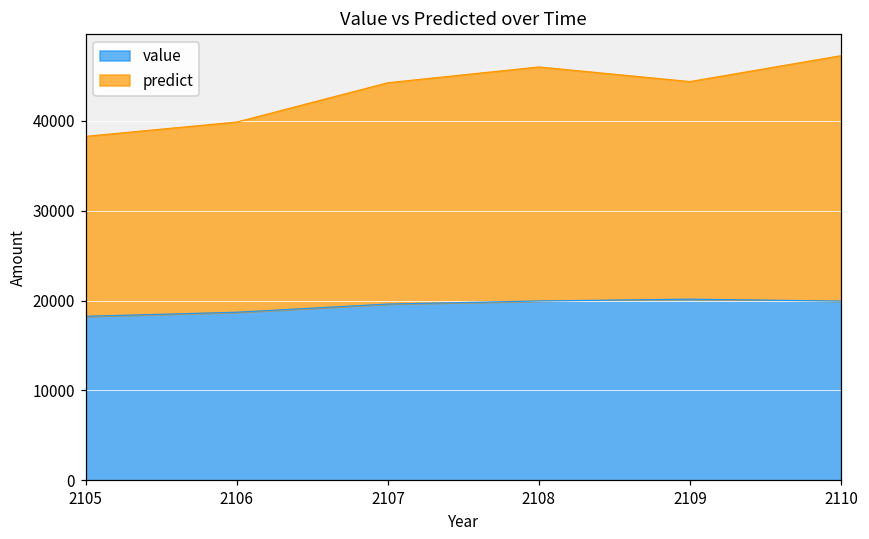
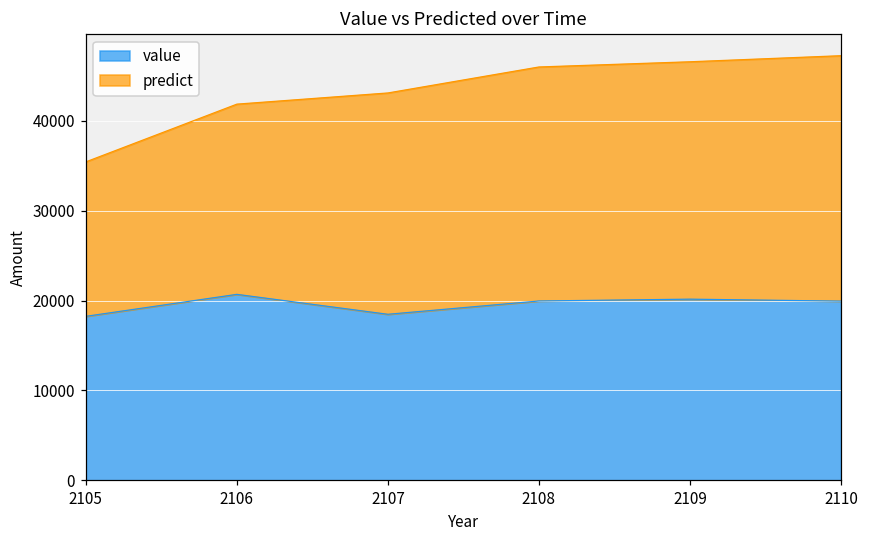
predict, 2105: 20000 -> 17000
value, 2106: 19000 -> 21000
value, 2107: 20000 -> 18000
predict, 2109: 24000 -> 26000
